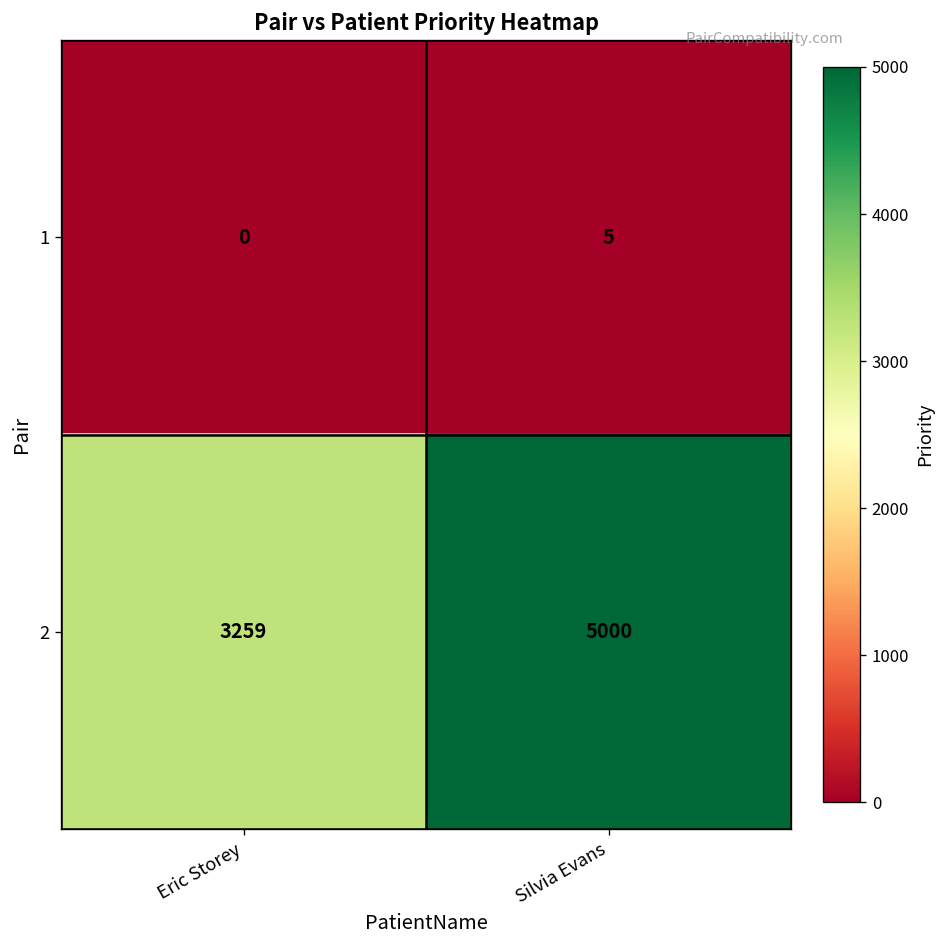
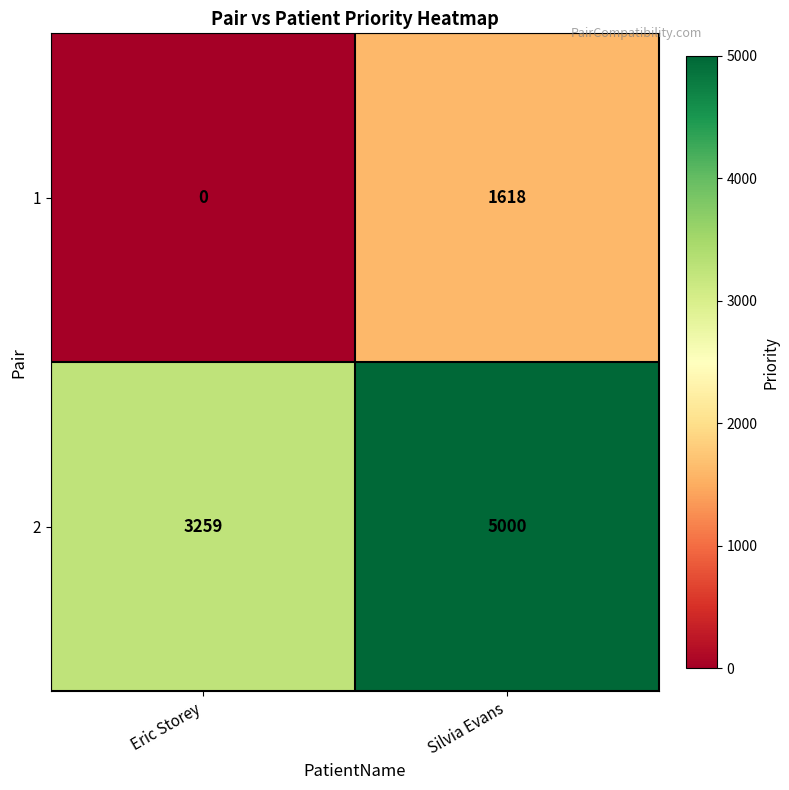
1, Silvia Evans: 5 -> 1618
